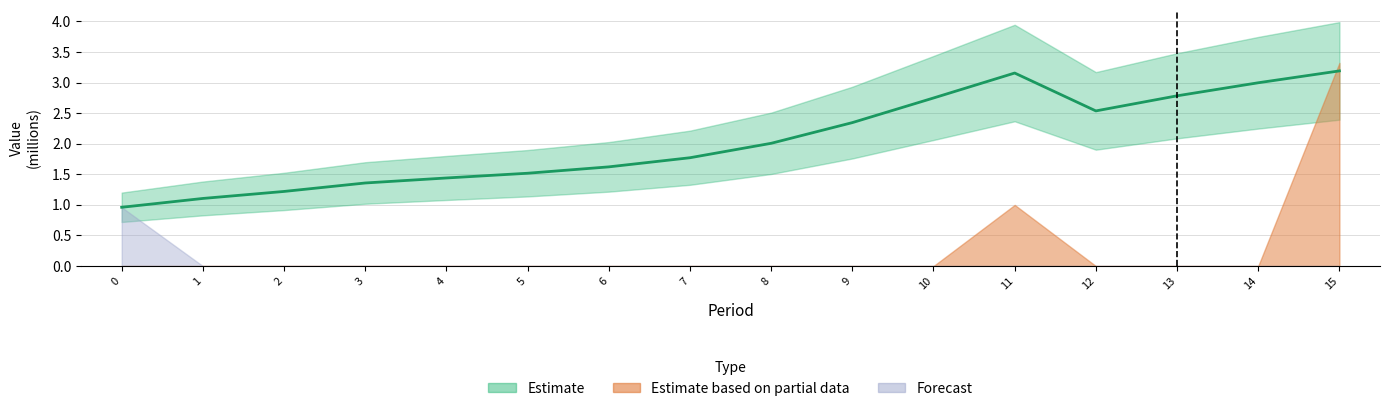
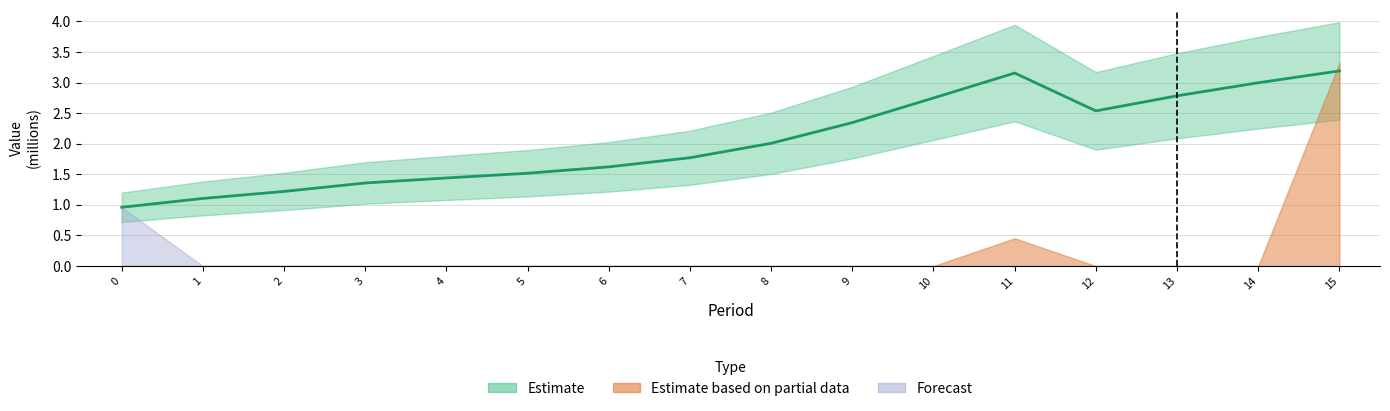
Estimate based on partial data, 11: 1.0 -> 0.5
